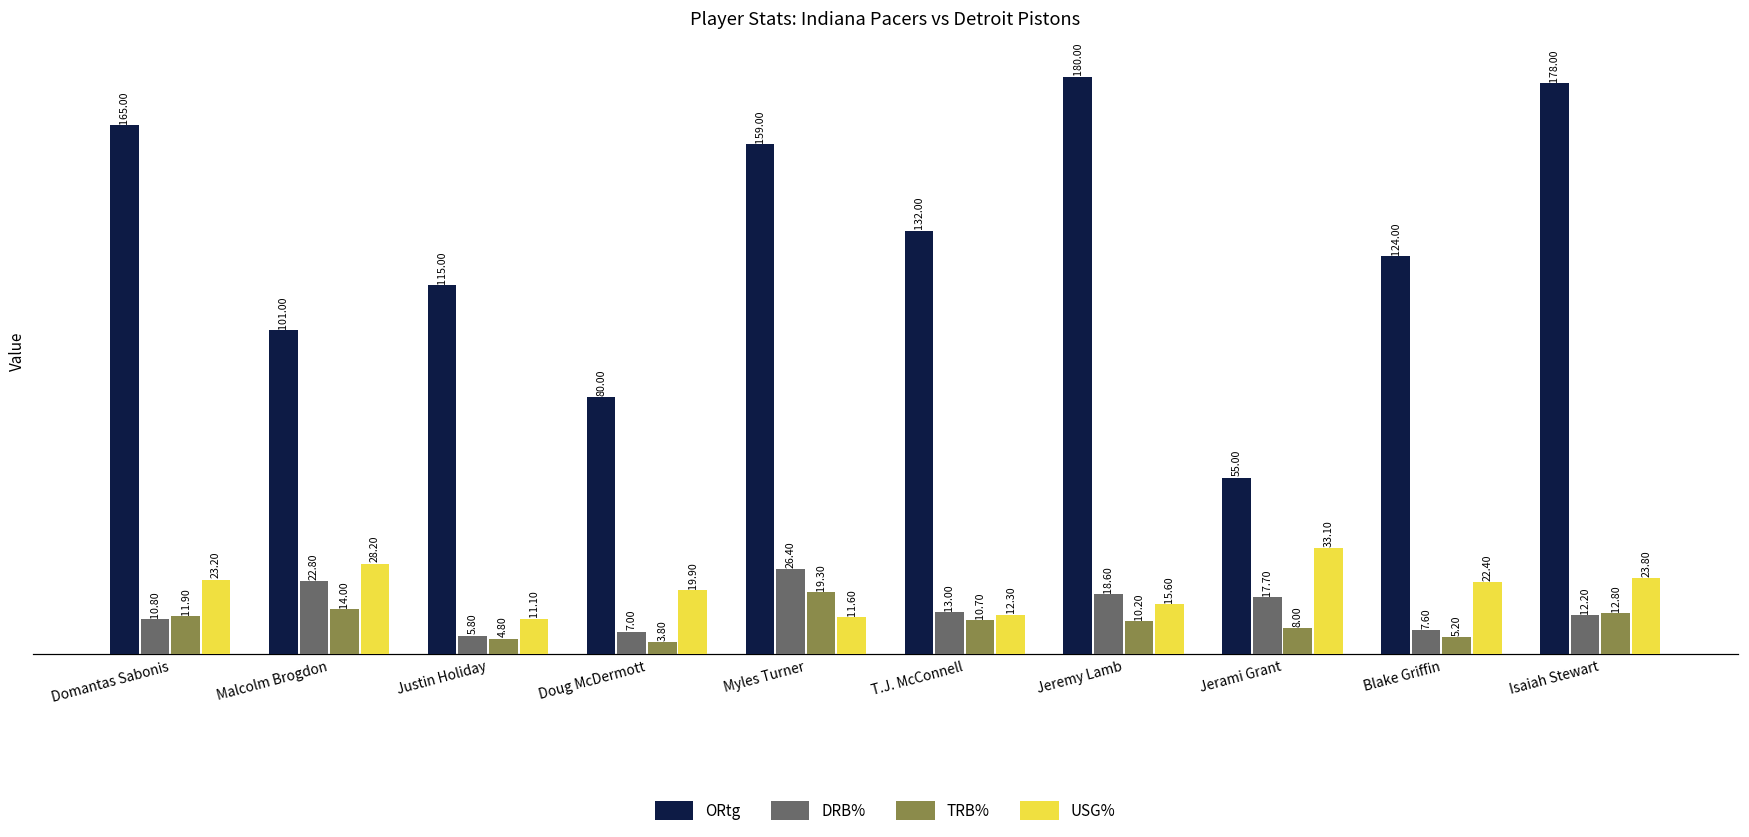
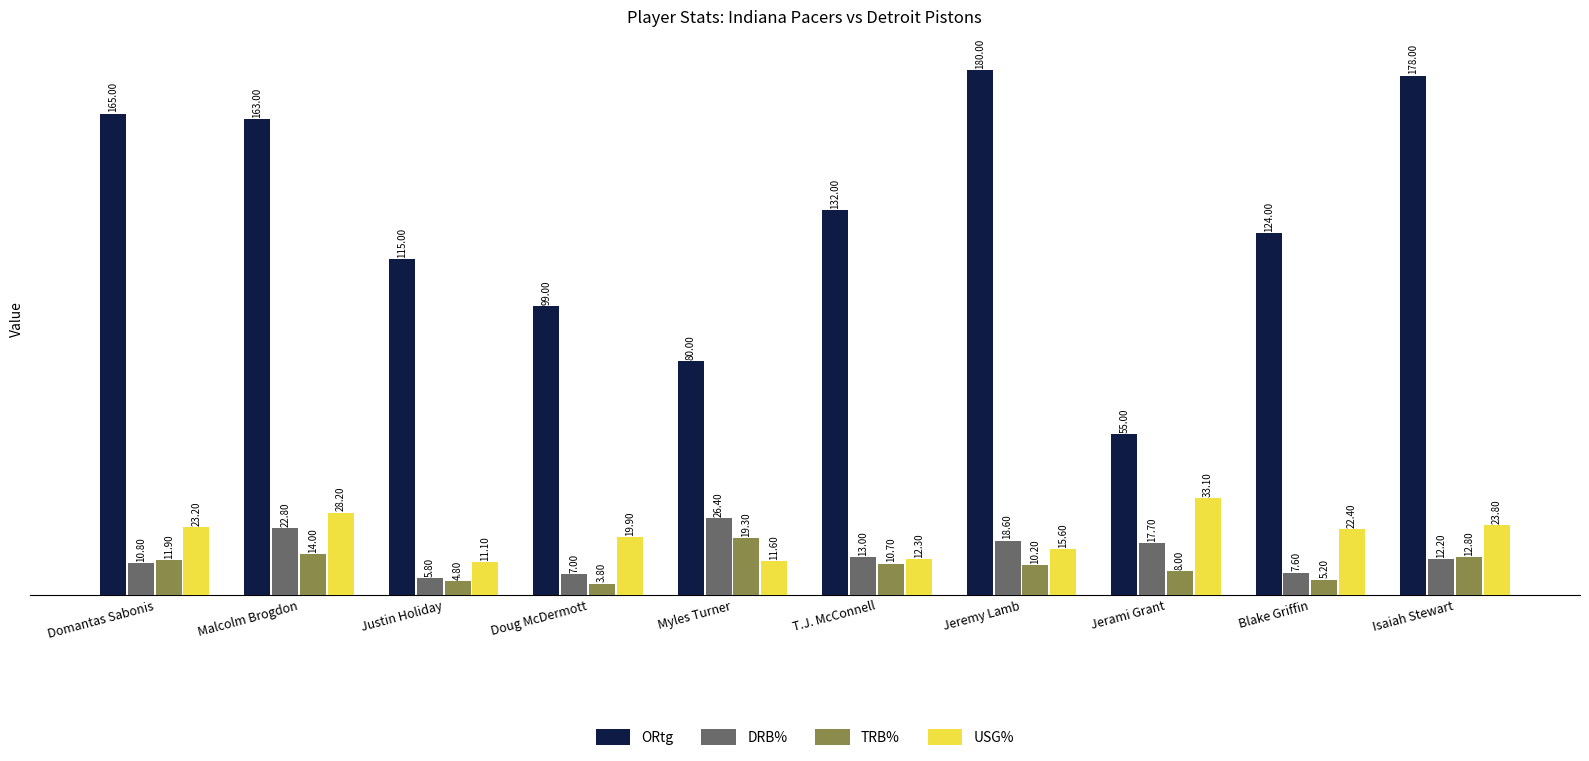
ORtg, Malcolm Brogdon: 101.00 -> 163.00
ORtg, Doug McDermott: 80.00 -> 99.00
ORtg, Myles Turner: 159.00 -> 80.00
